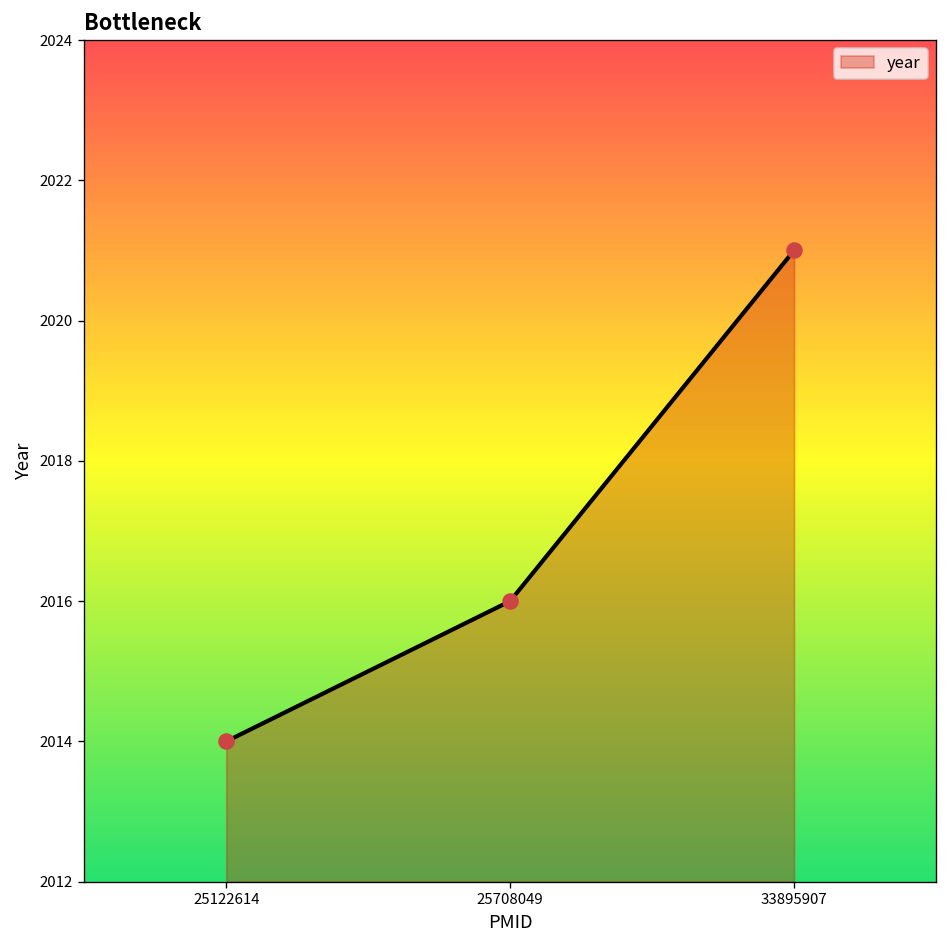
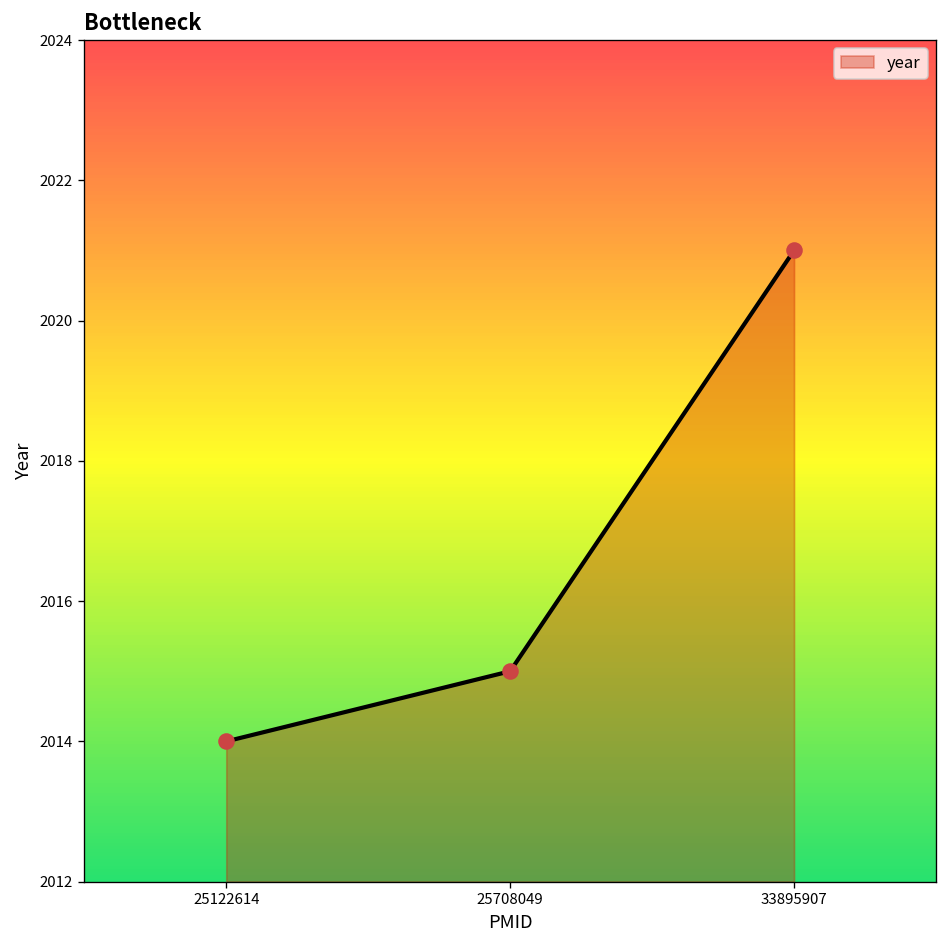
25708049: 2016 -> 2015
